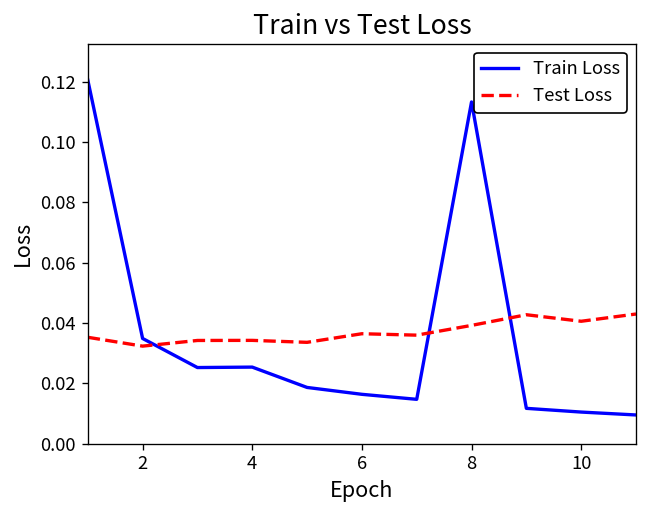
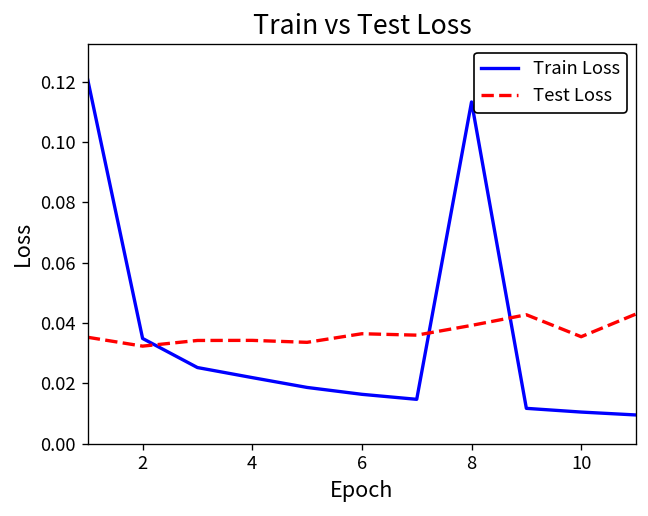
Train Loss, 4: 0.025 -> 0.022
Test Loss, 10: 0.041 -> 0.035
